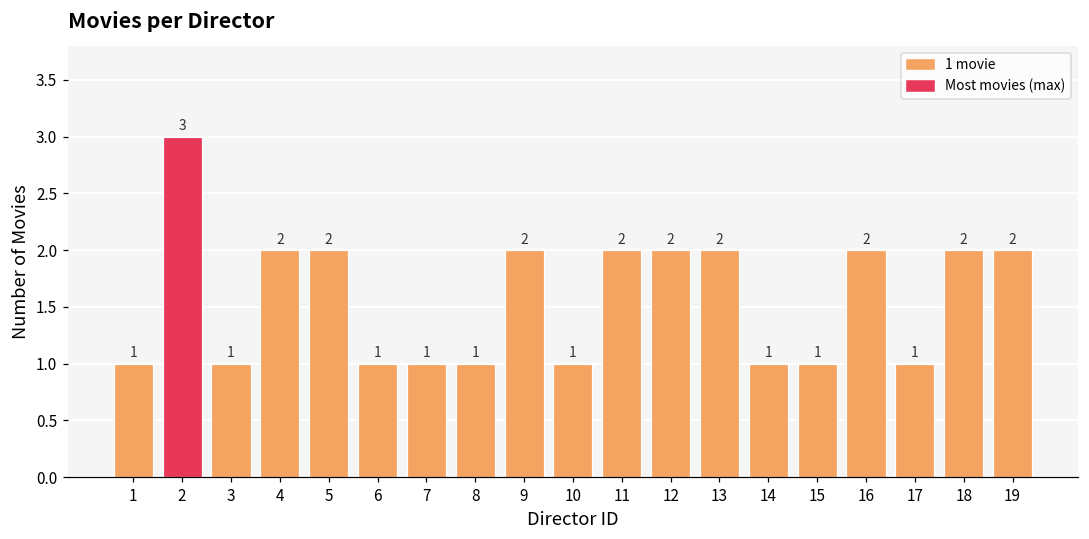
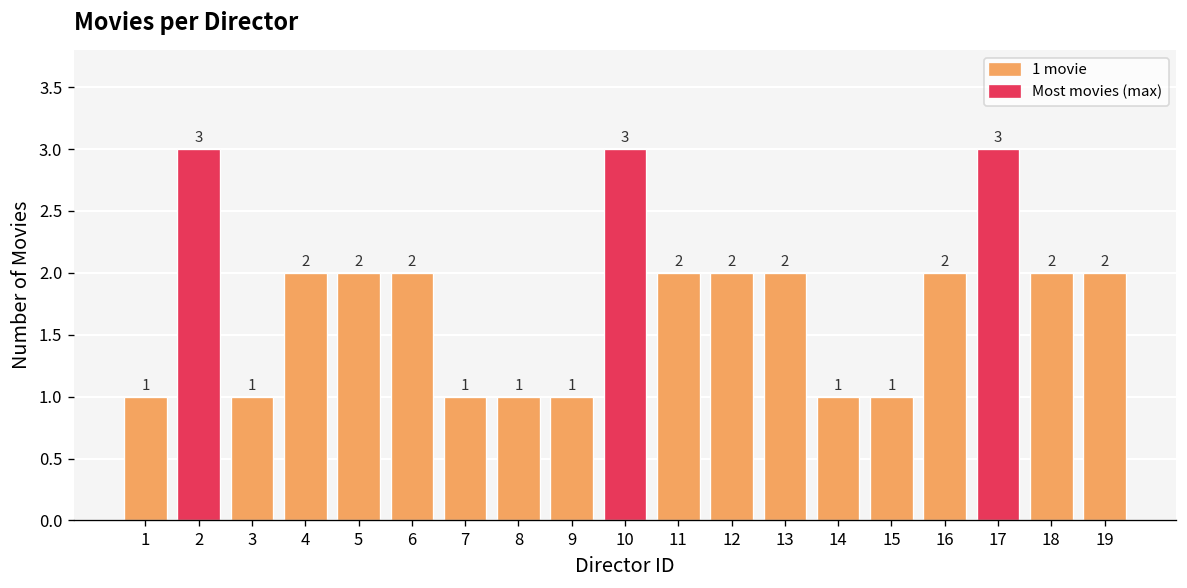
6: 1 -> 2
9: 2 -> 1
10: 1 -> 3
17: 1 -> 3
